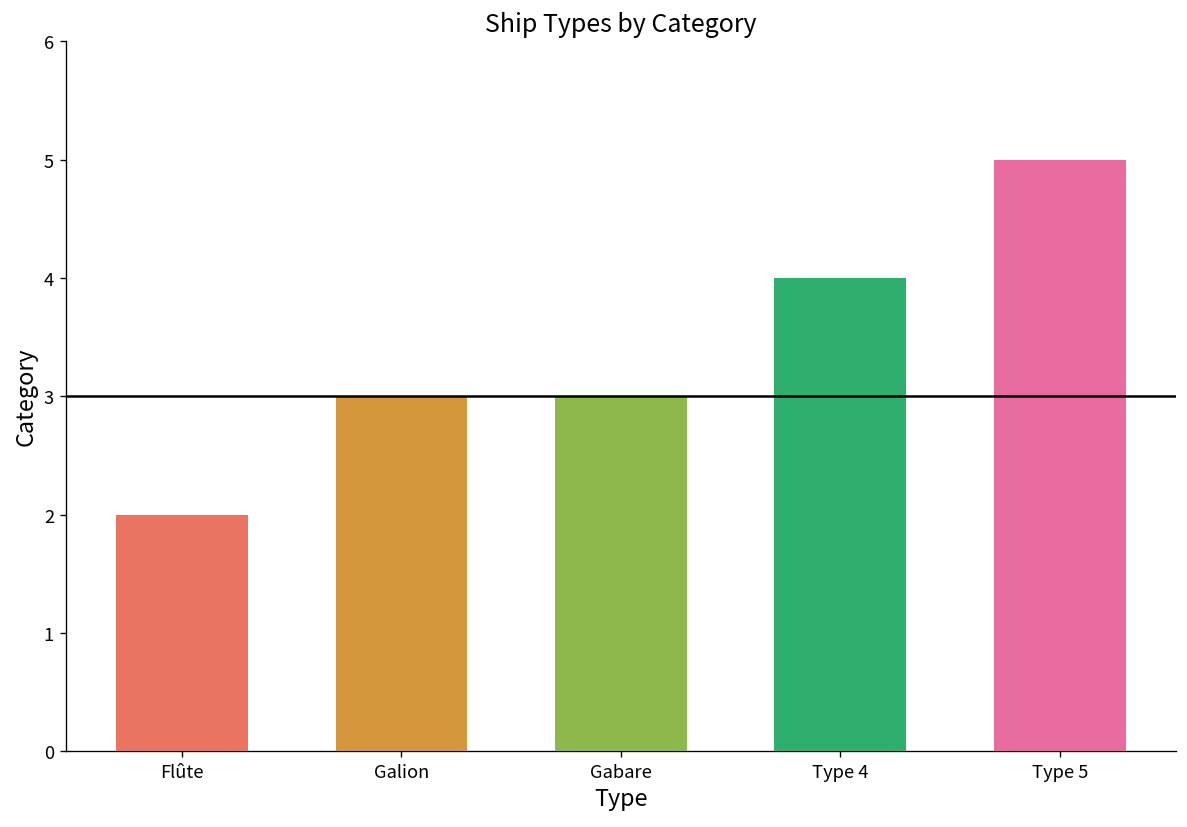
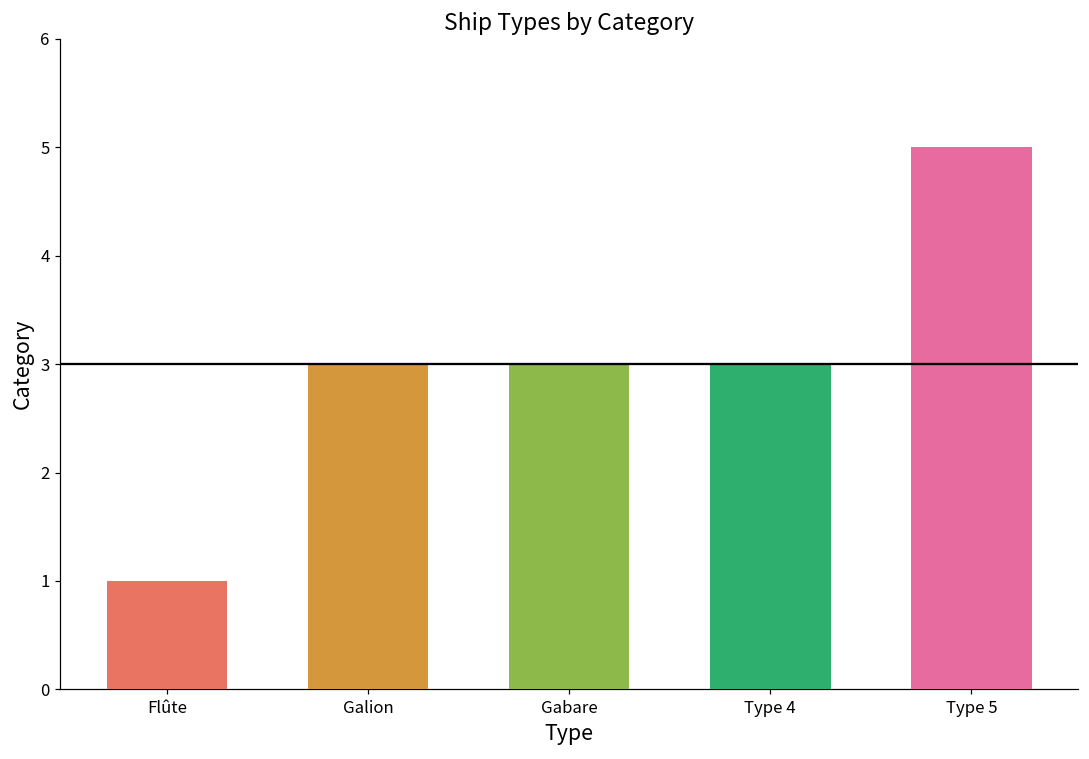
Flûte: 2 -> 1
Type 4: 4 -> 3
